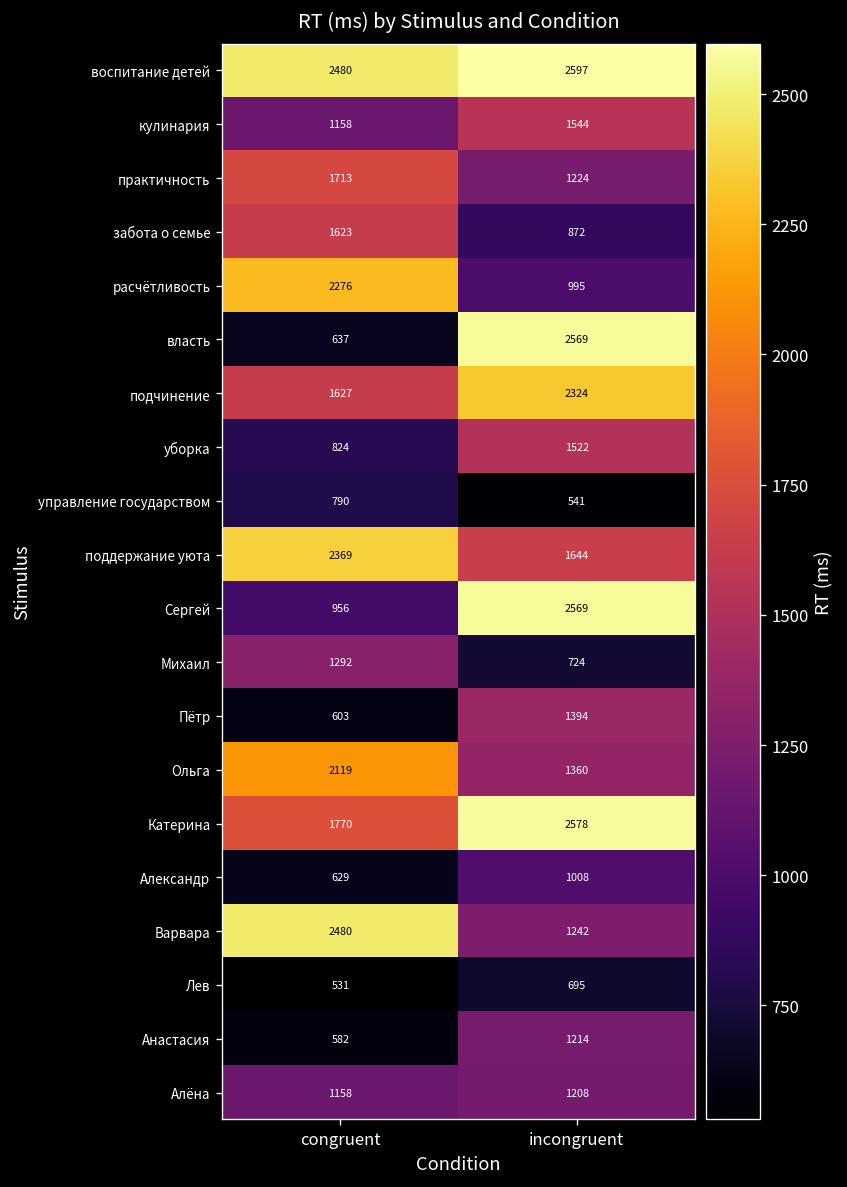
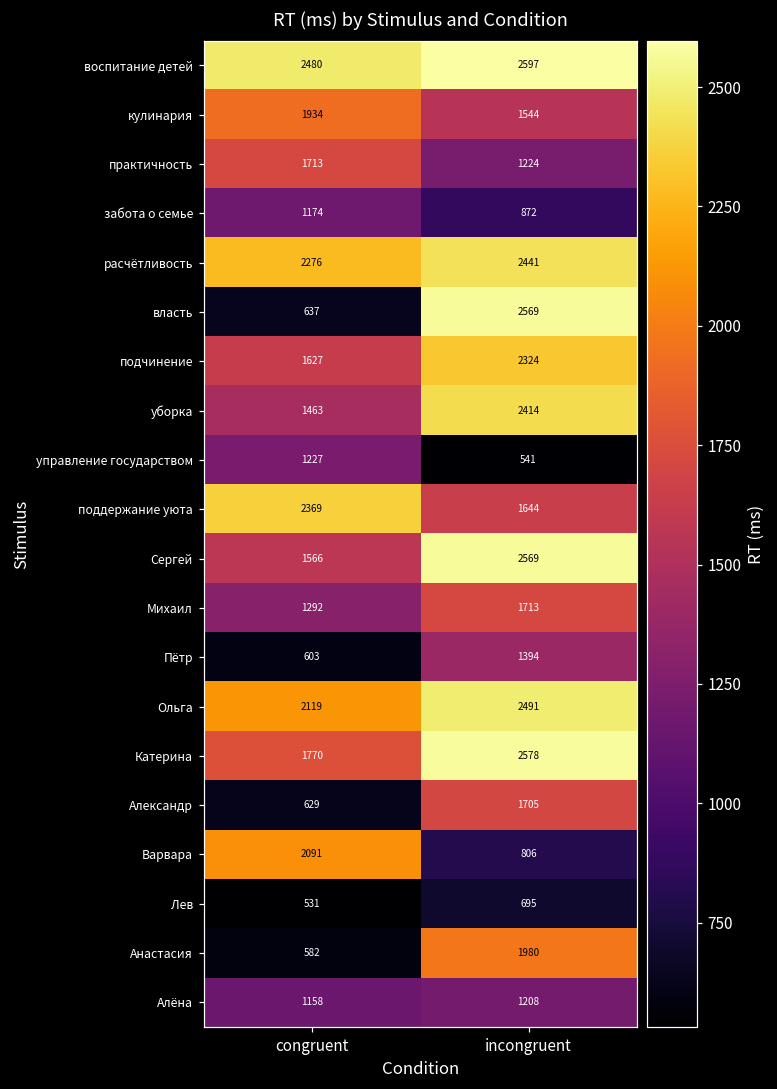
кулинария, congruent: 1158 -> 1934
забота о семье, congruent: 1623 -> 1174
расчётливость, incongruent: 995 -> 2441
уборка, congruent: 824 -> 1463
уборка, incongruent: 1522 -> 2414
управление государством, congruent: 790 -> 1227
Сергей, congruent: 956 -> 1566
Михаил, incongruent: 724 -> 1713
Ольга, incongruent: 1360 -> 2491
Александр, incongruent: 1008 -> 1705
Варвара, congruent: 2480 -> 2091
Варвара, incongruent: 1242 -> 806
Анастасия, incongruent: 1214 -> 1980
